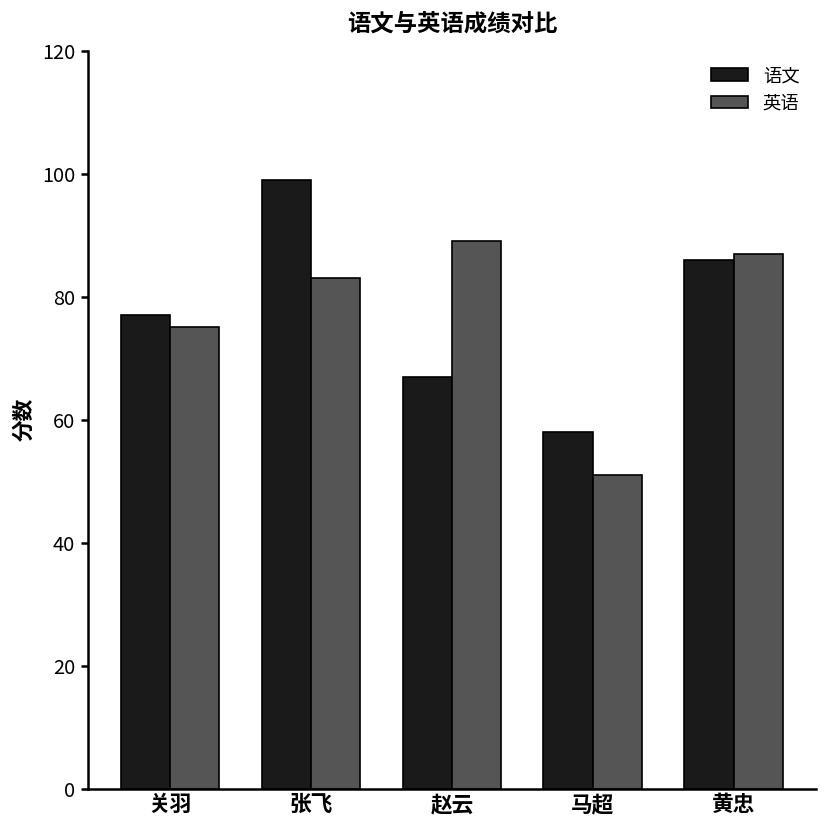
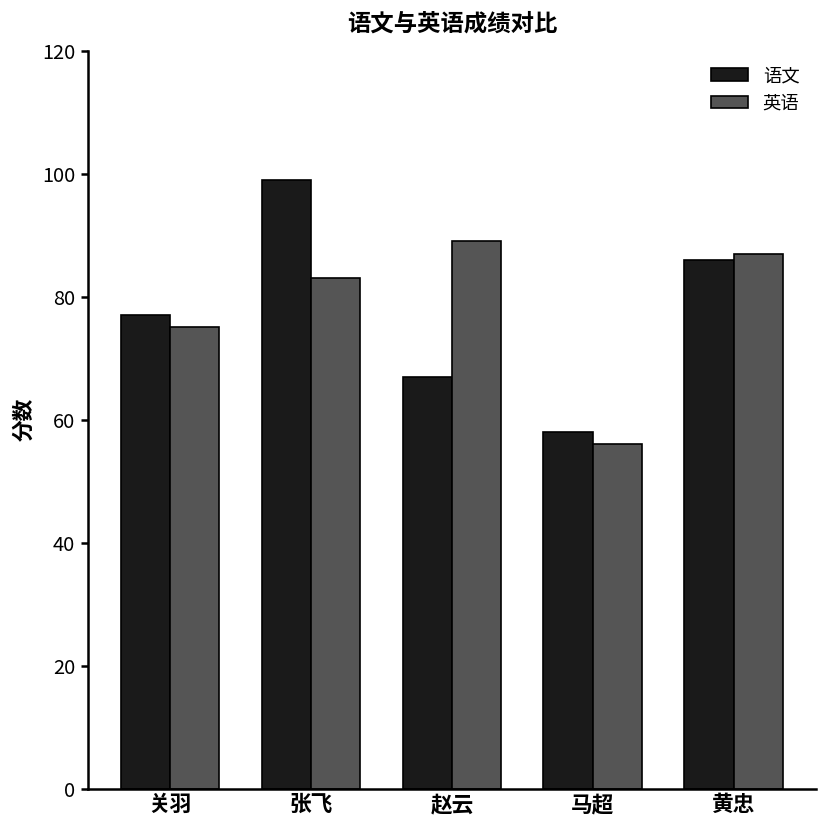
英语, 马超: 51 -> 56
